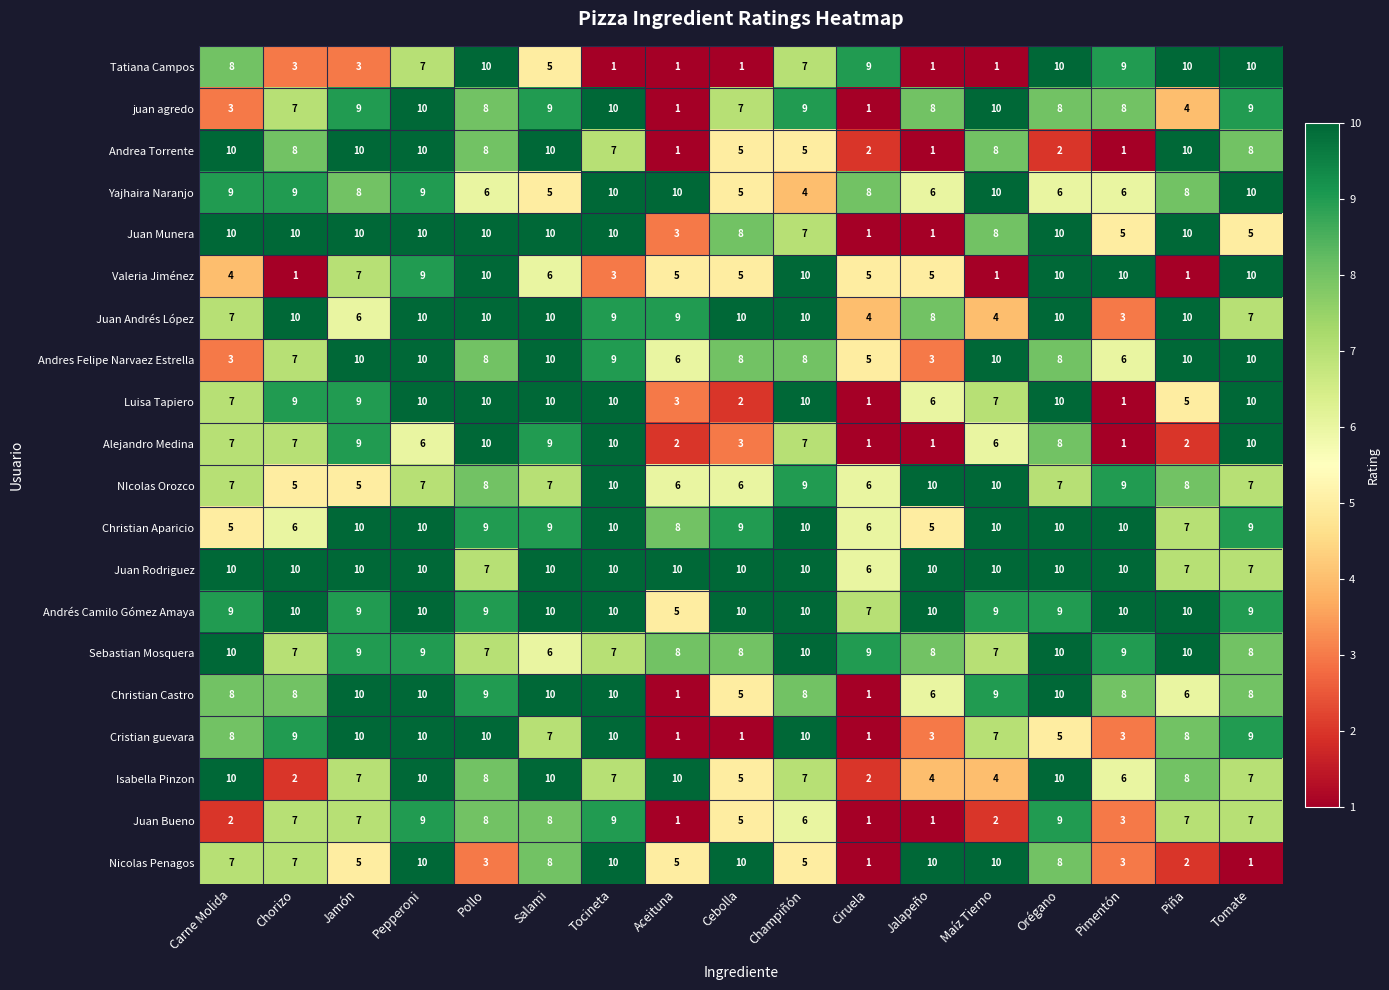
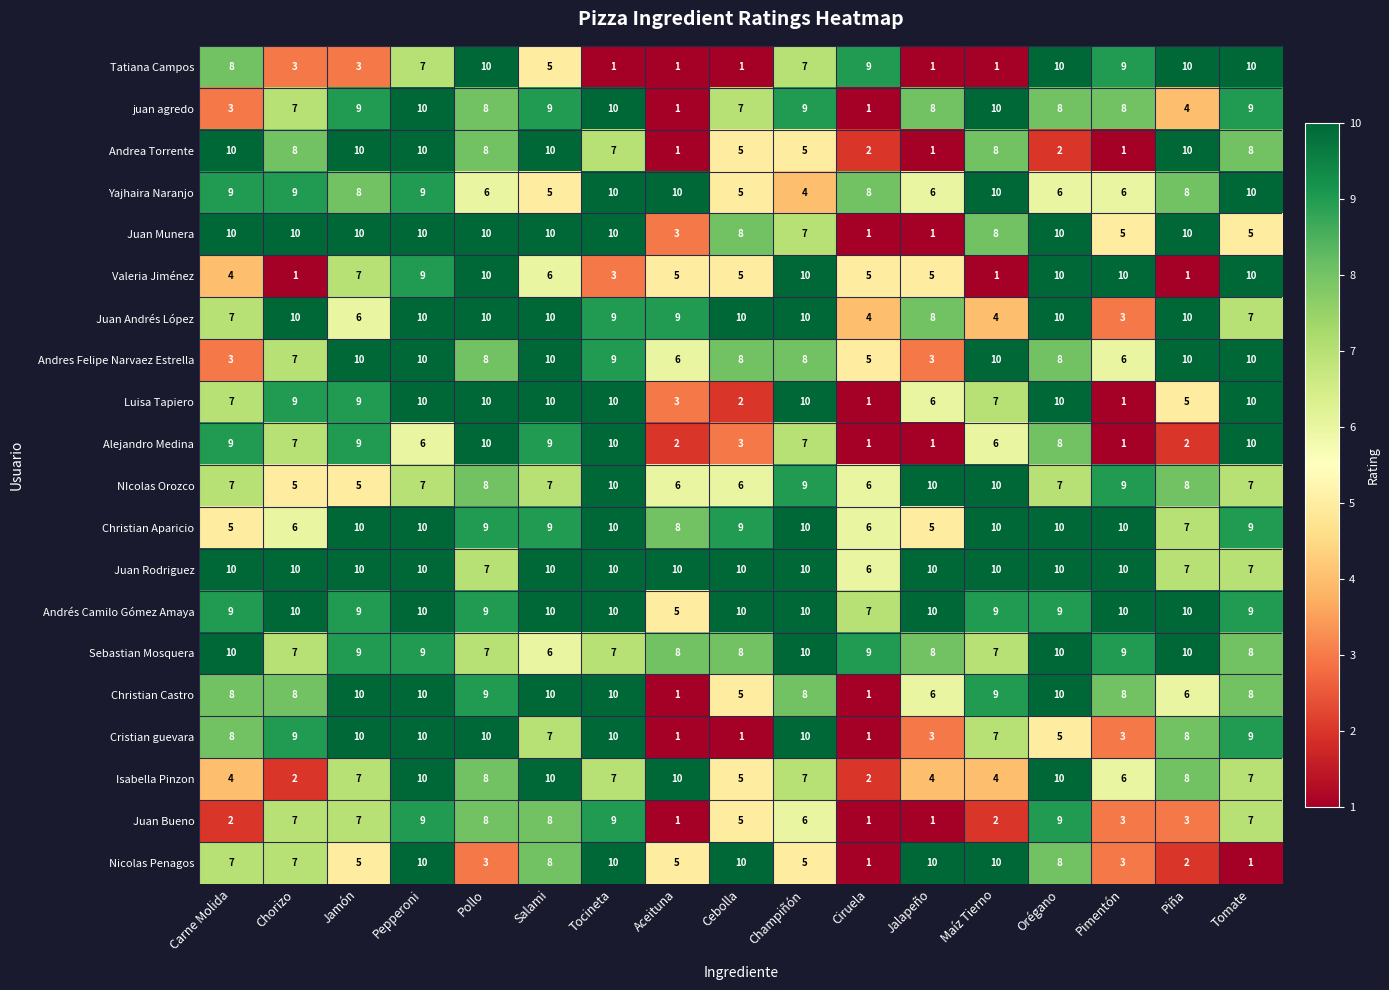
Alejandro Medina, Carne Molida: 7 -> 9
Isabella Pinzon, Carne Molida: 10 -> 4
Juan Bueno, Piña: 7 -> 3
